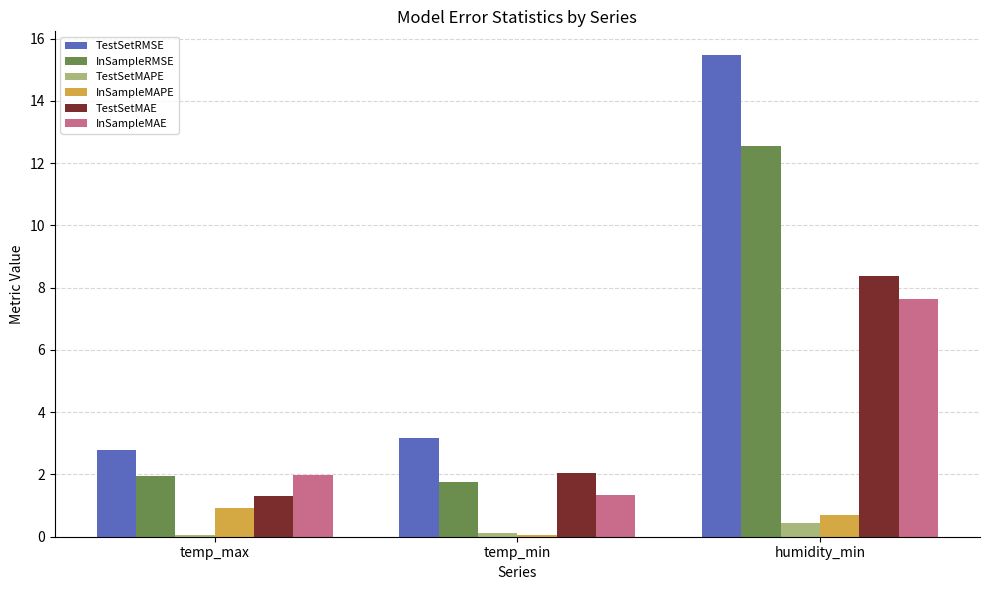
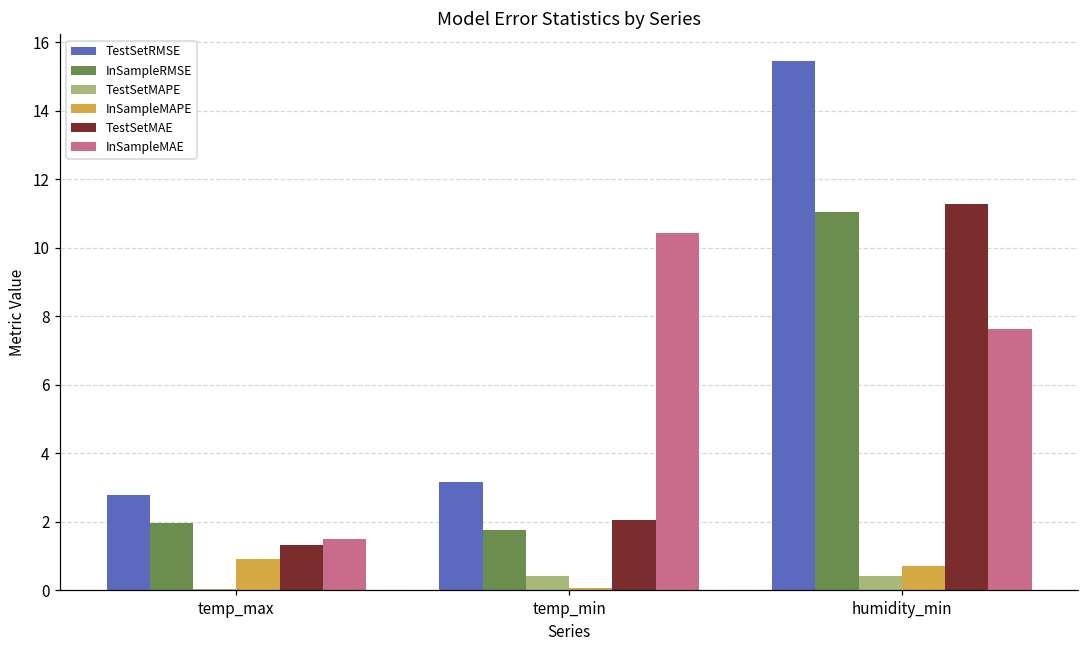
InSampleMAE, temp_max: 2.0 -> 1.5
TestSetMAPE, temp_min: 0.1 -> 0.4
InSampleMAE, temp_min: 1.3 -> 10.4
InSampleRMSE, humidity_min: 12.6 -> 11.1
TestSetMAE, humidity_min: 8.4 -> 11.3
